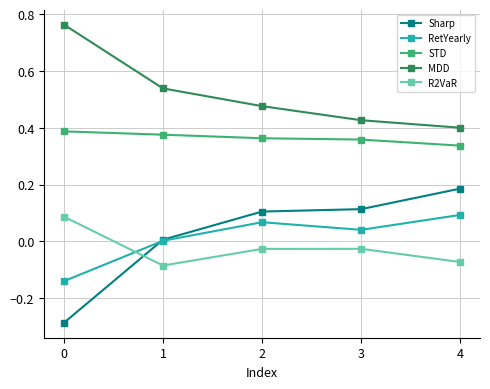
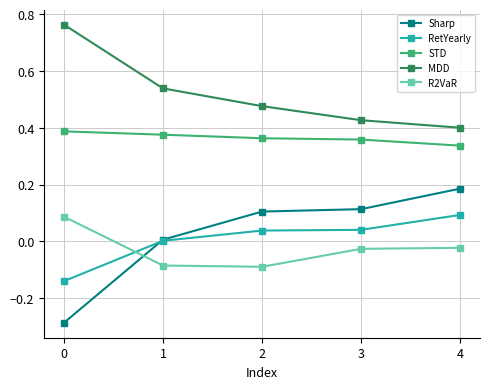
RetYearly, 2: 0.07 -> 0.04
R2VaR, 2: -0.03 -> -0.09
R2VaR, 4: -0.07 -> -0.02
